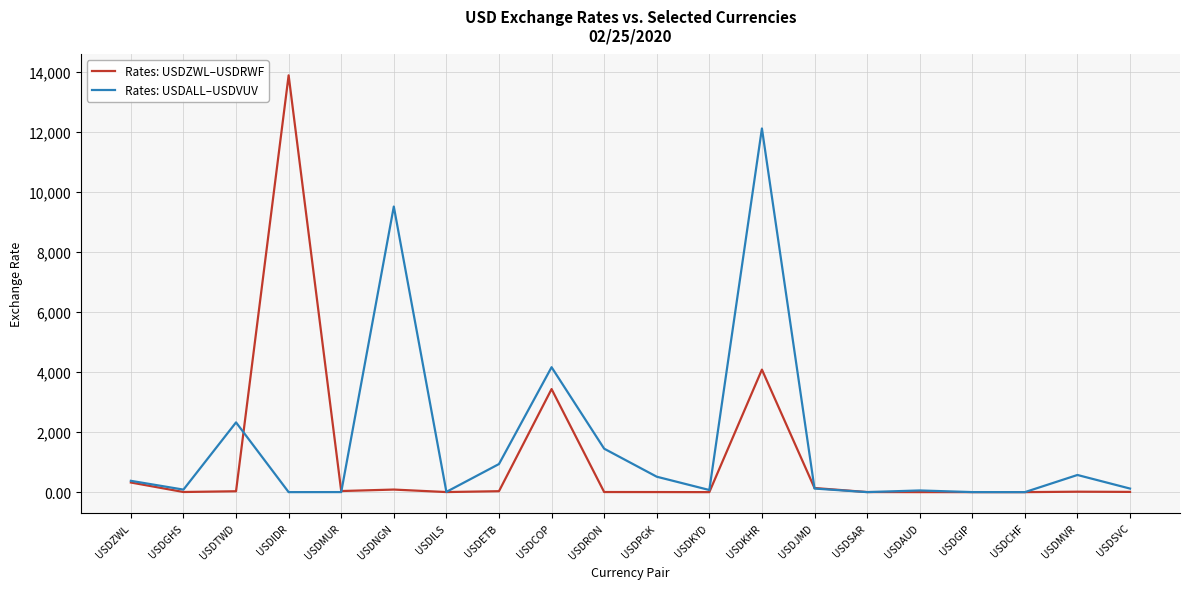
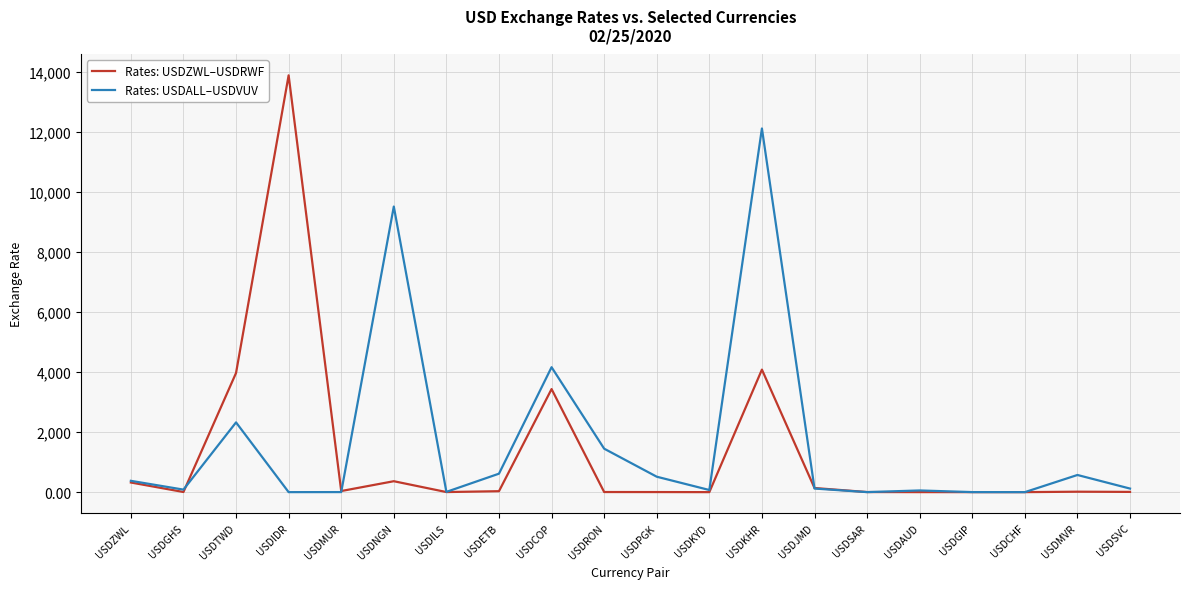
Rates: USDZWL–USDRWF, USDTWD: 0 -> 4,000
Rates: USDZWL–USDRWF, USDNGN: 100 -> 400
Rates: USDALL–USDVUV, USDETB: 900 -> 600
